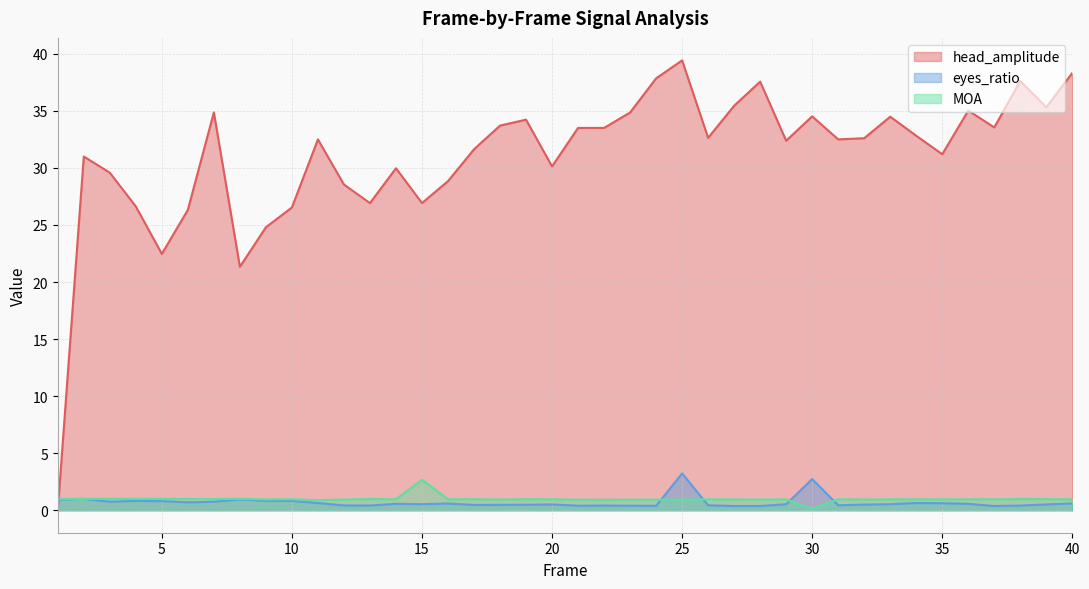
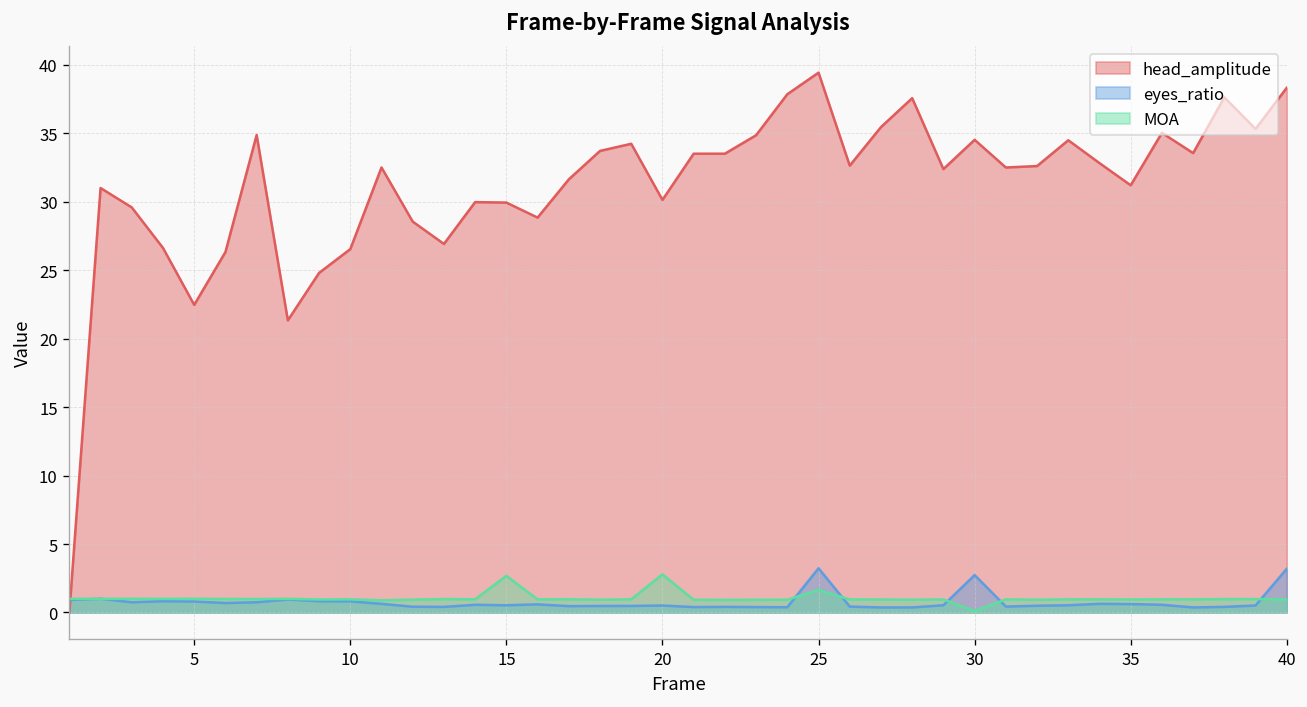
head_amplitude, 15: 26.9 -> 29.9
MOA, 20: 1.0 -> 2.8
MOA, 25: 0.9 -> 1.6
eyes_ratio, 40: 0.6 -> 3.2
